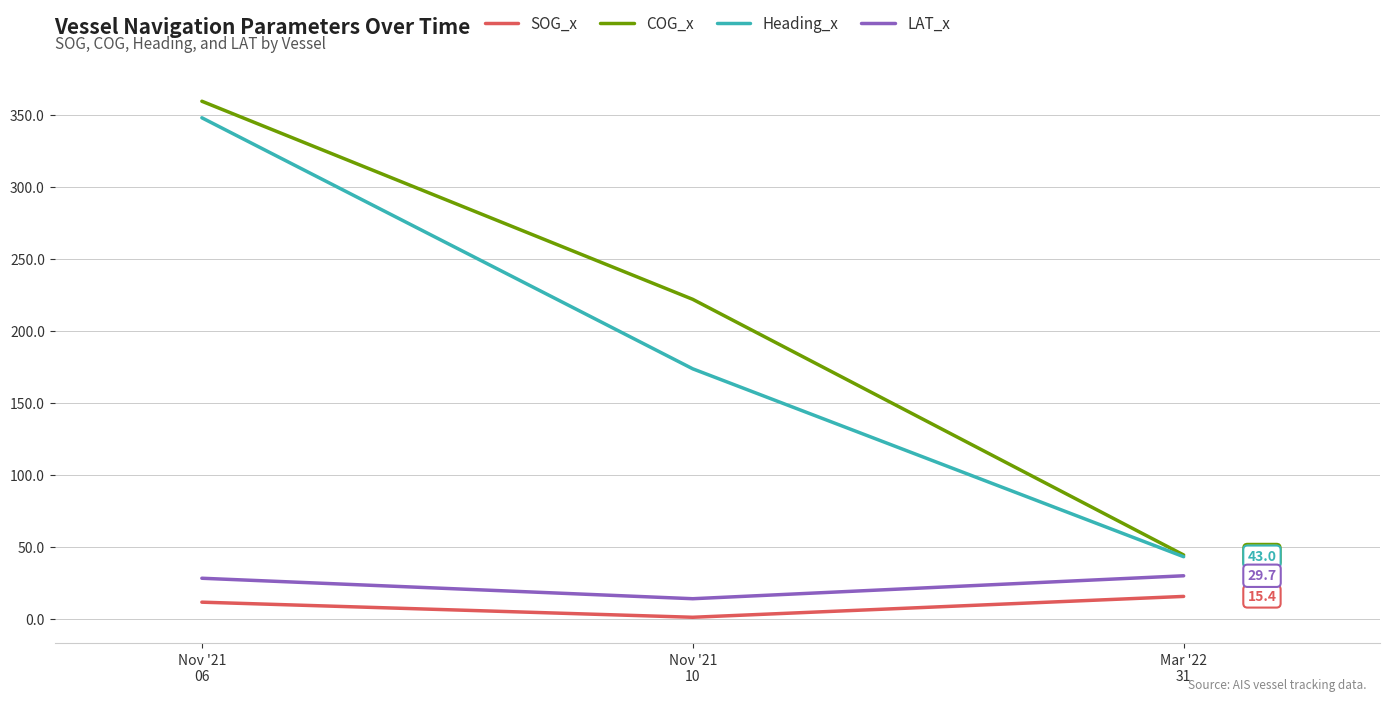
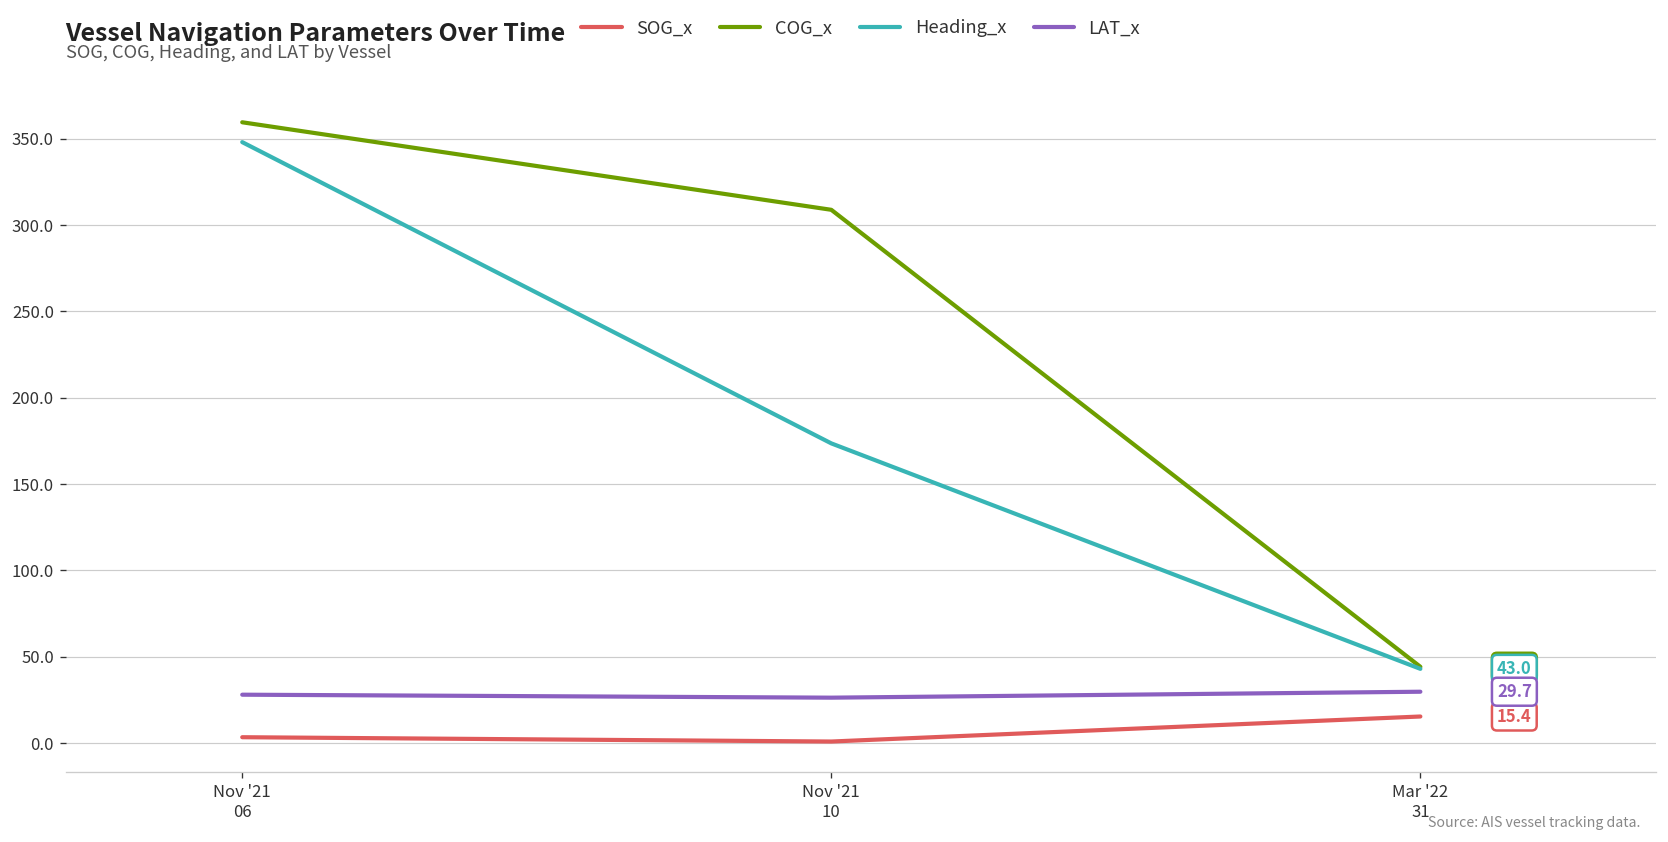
SOG_x, Nov '21 06: 11 -> 3
COG_x, Nov '21 10: 222 -> 309
LAT_x, Nov '21 10: 14 -> 26
